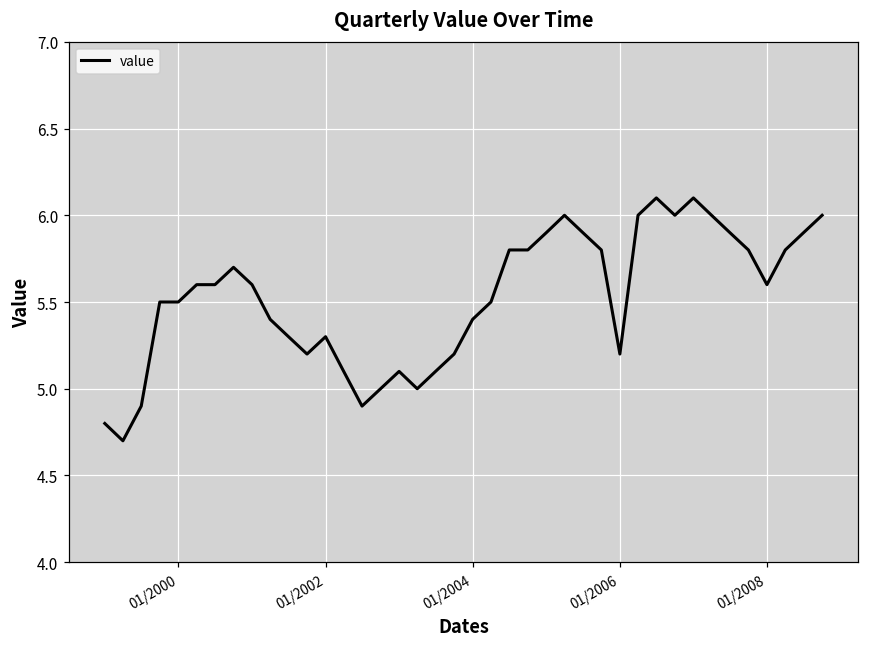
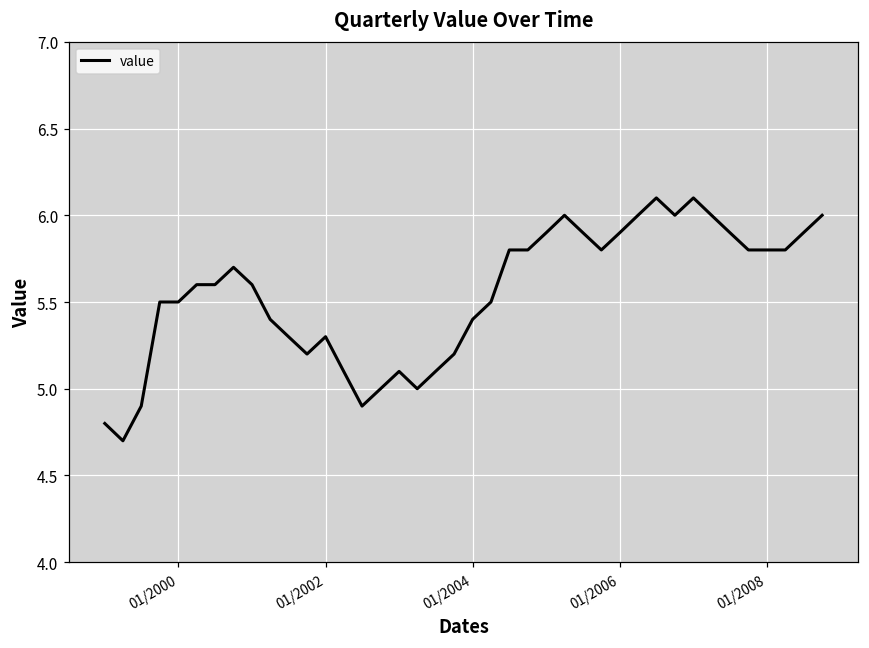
01/2006: 5.2 -> 5.9
01/2008: 5.6 -> 5.8
